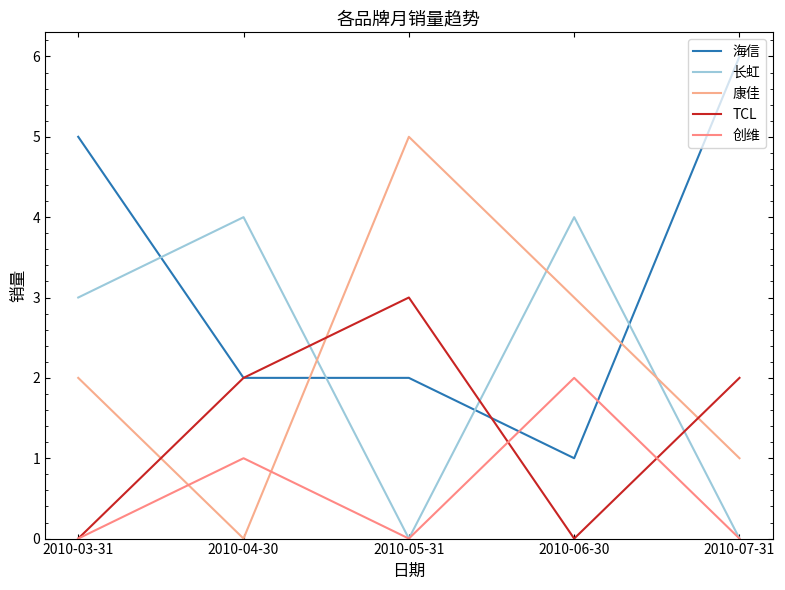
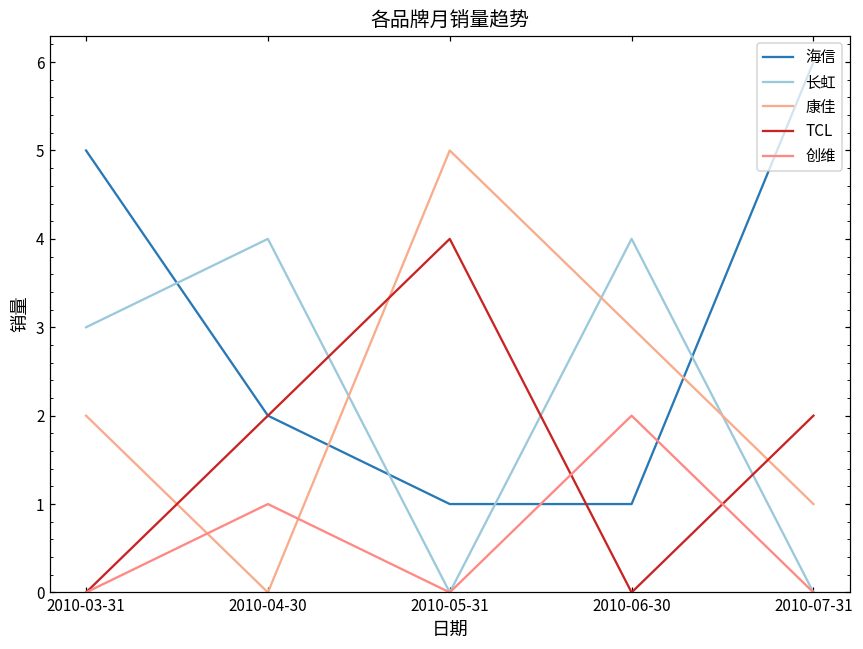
海信, 2010-05-31: 2 -> 1
TCL, 2010-05-31: 3 -> 4
